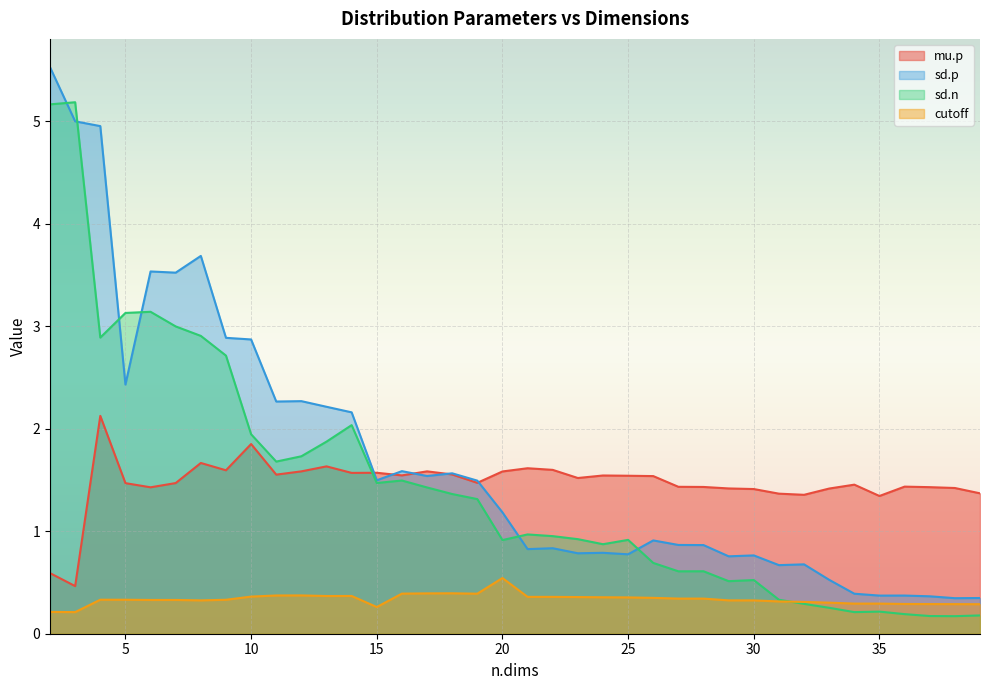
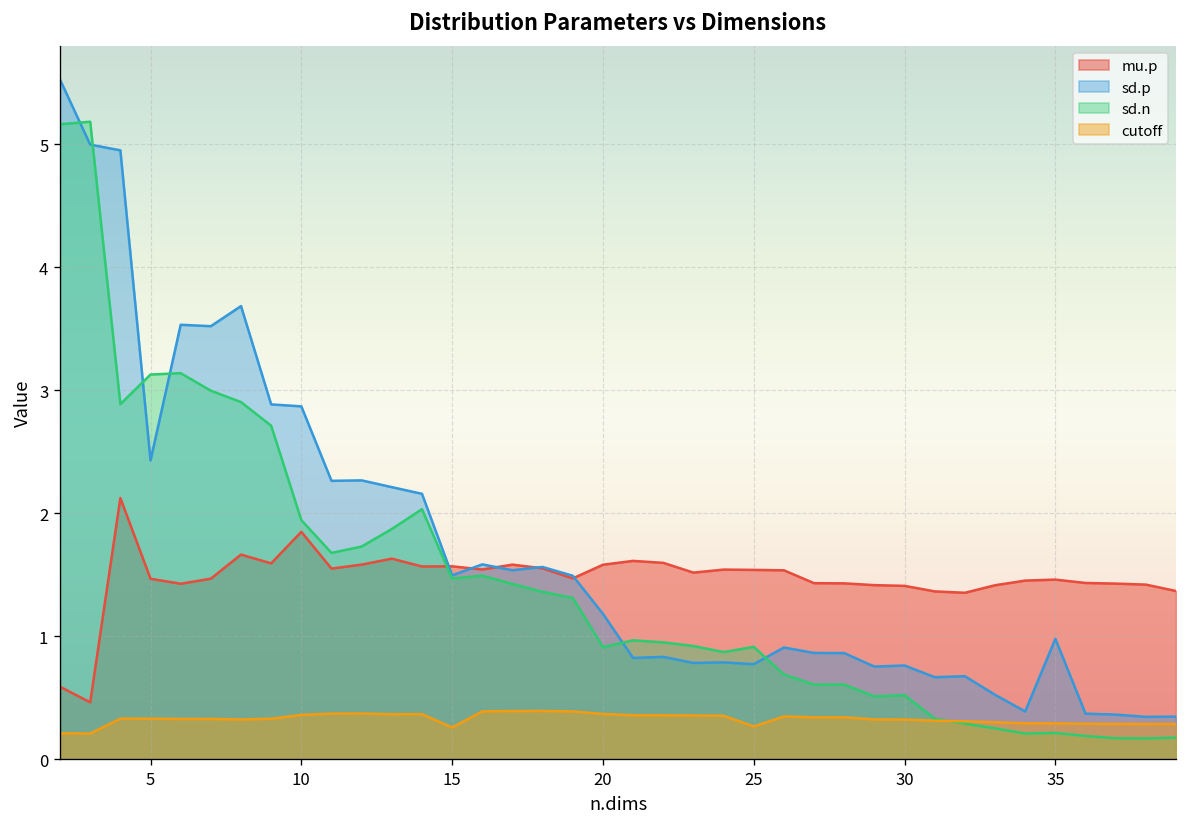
cutoff, 20: 0.54 -> 0.37
cutoff, 25: 0.35 -> 0.27
mu.p, 35: 1.34 -> 1.46
sd.p, 35: 0.37 -> 0.98
